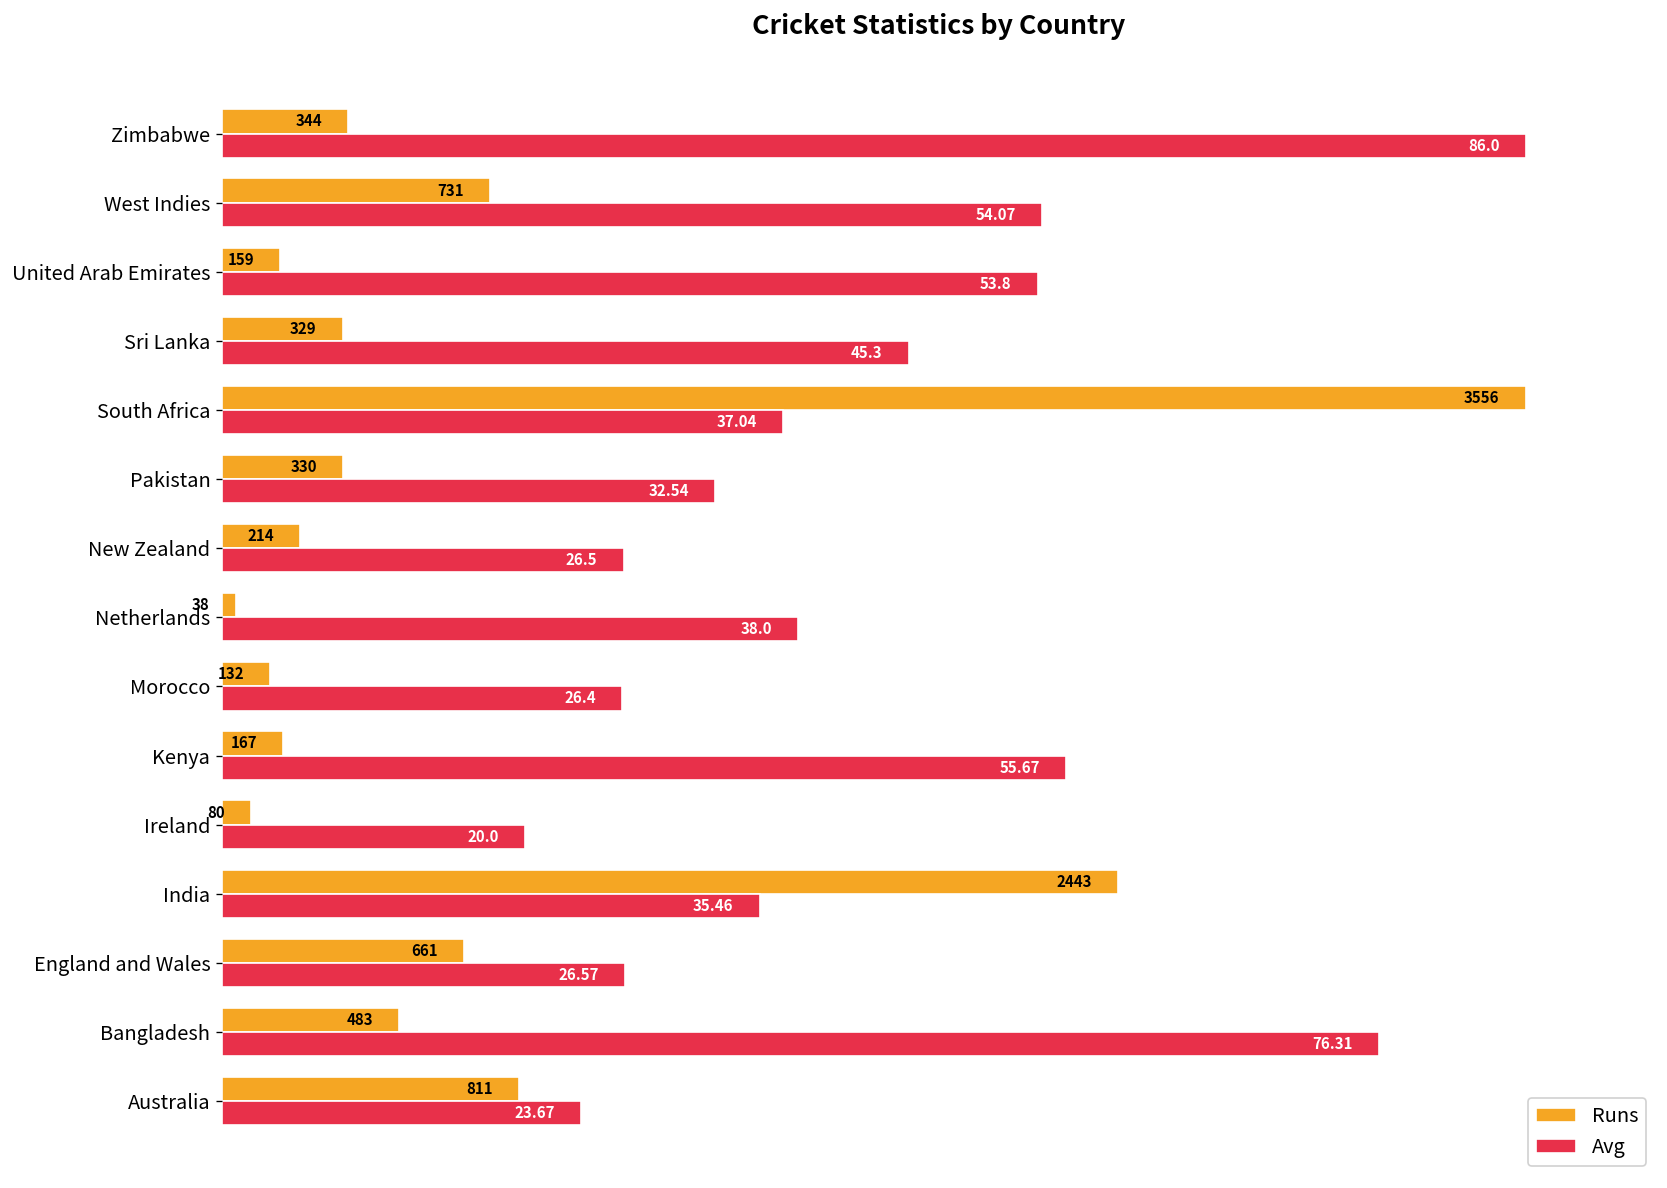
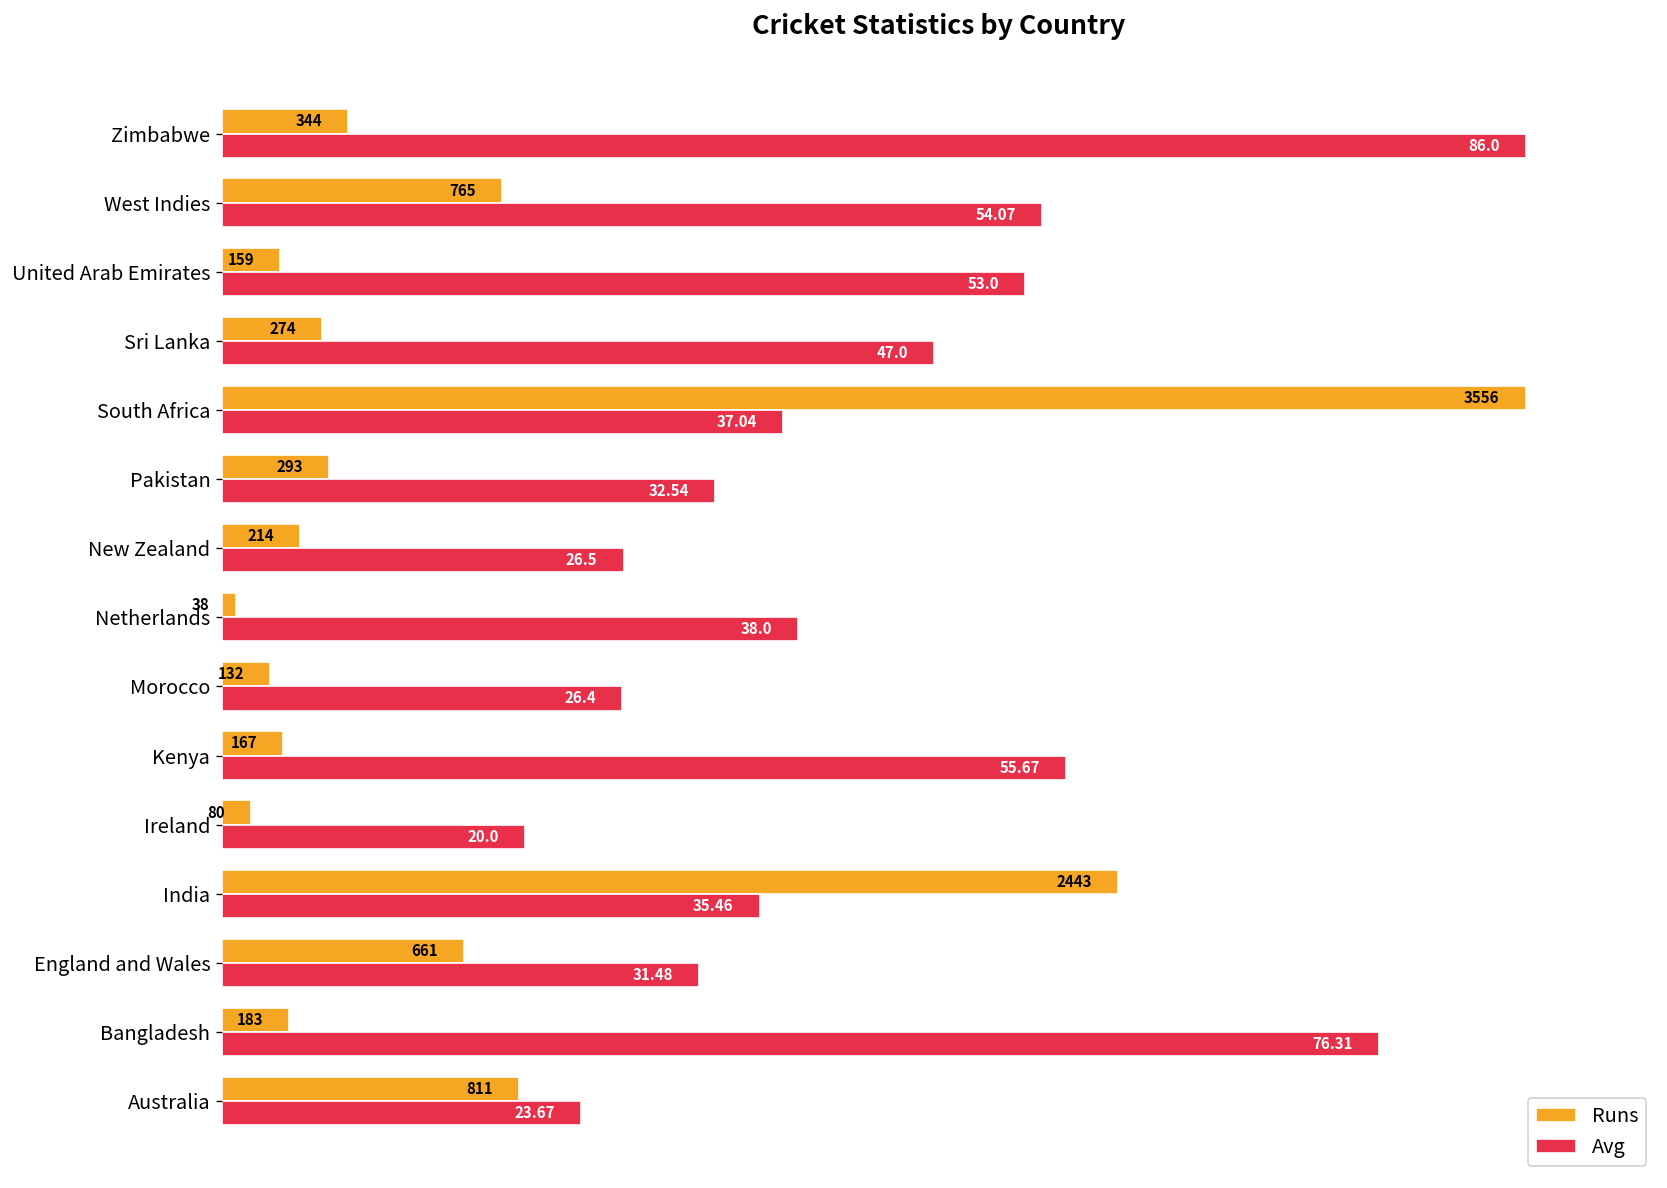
Runs, West Indies: 731 -> 765
Avg, United Arab Emirates: 53.8 -> 53.0
Runs, Sri Lanka: 329 -> 274
Avg, Sri Lanka: 45.3 -> 47.0
Runs, Pakistan: 330 -> 293
Avg, England and Wales: 26.57 -> 31.48
Runs, Bangladesh: 483 -> 183
